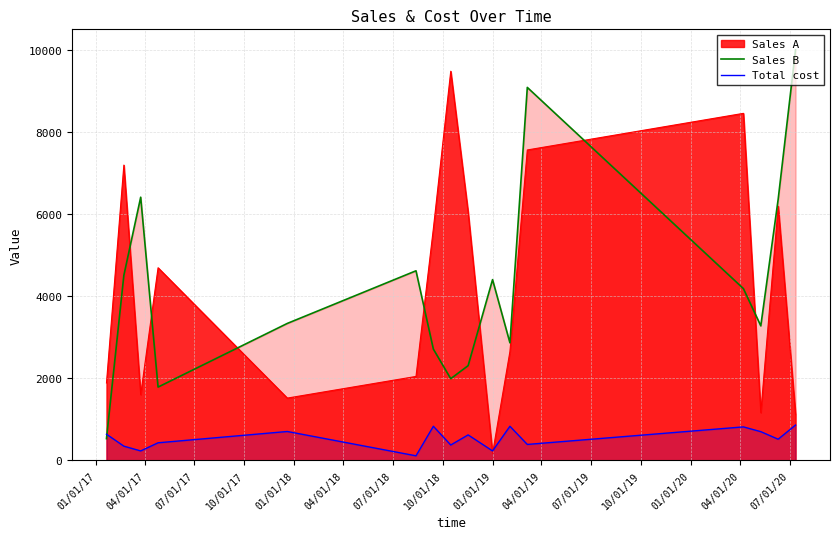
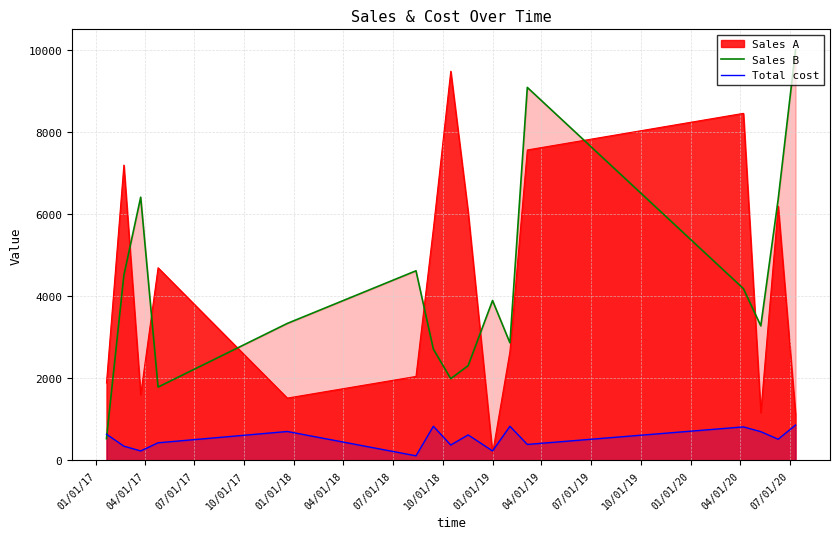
Sales B, 01/01/19: 4400 -> 3900
